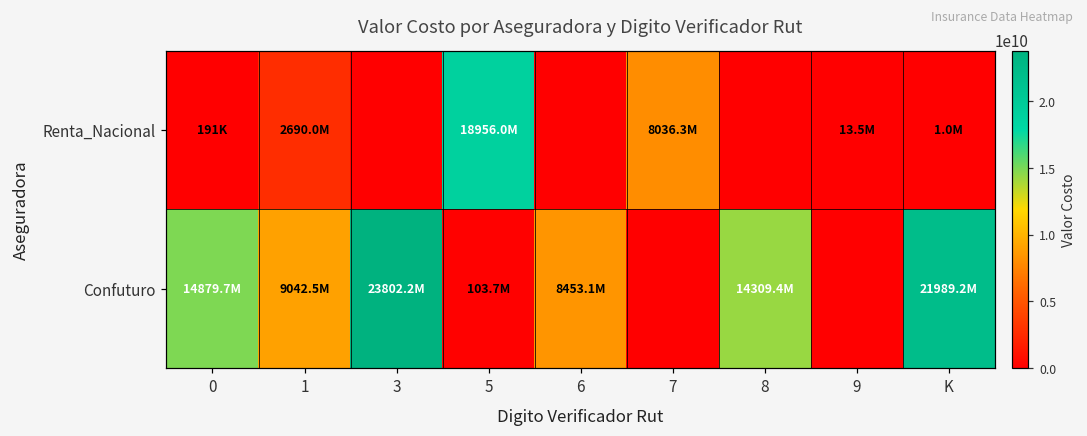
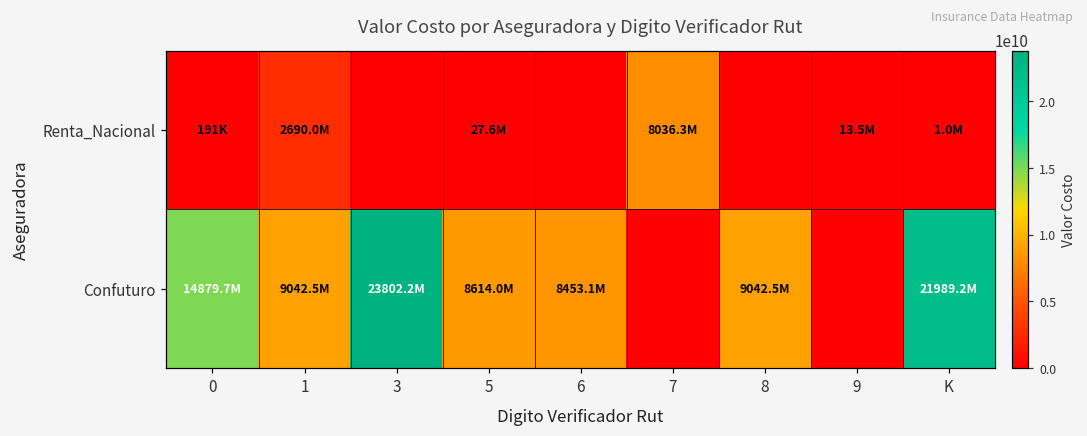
Renta_Nacional, 5: 18956.0M -> 27.6M
Confuturo, 5: 103.7M -> 8614.0M
Confuturo, 8: 14309.4M -> 9042.5M
